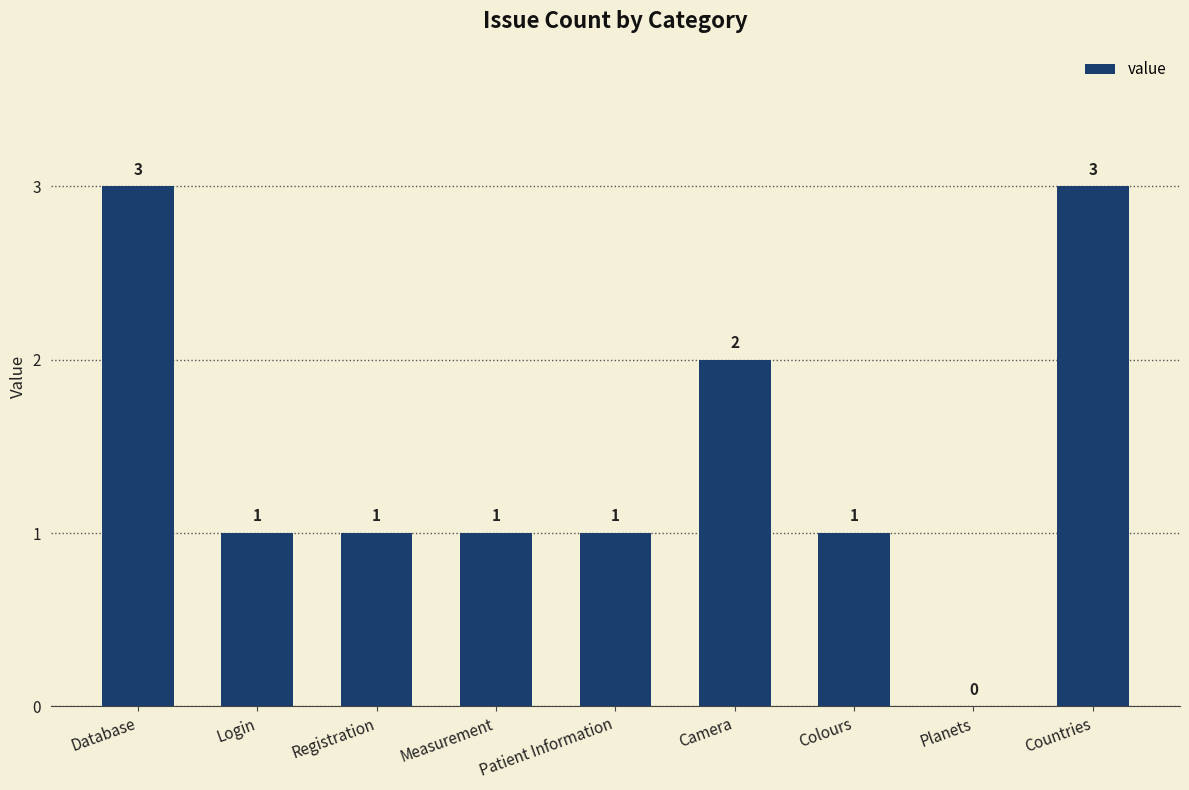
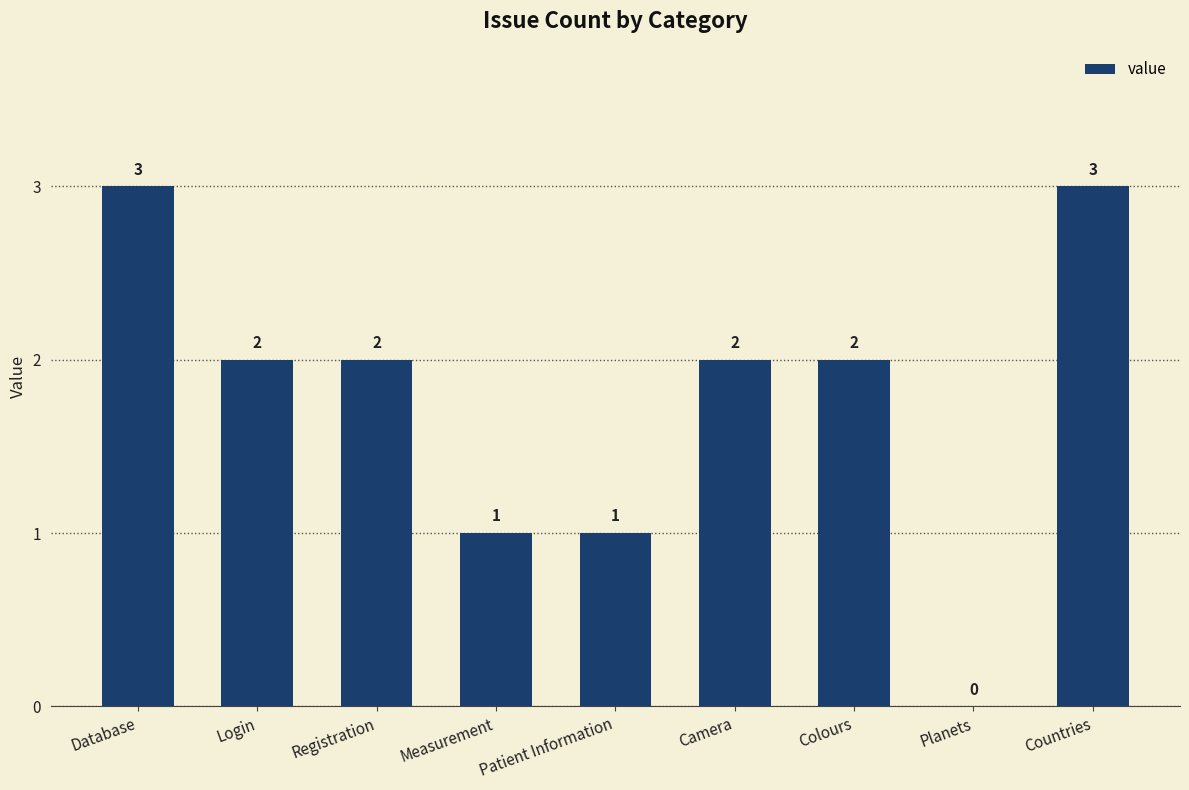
Login: 1 -> 2
Registration: 1 -> 2
Colours: 1 -> 2
